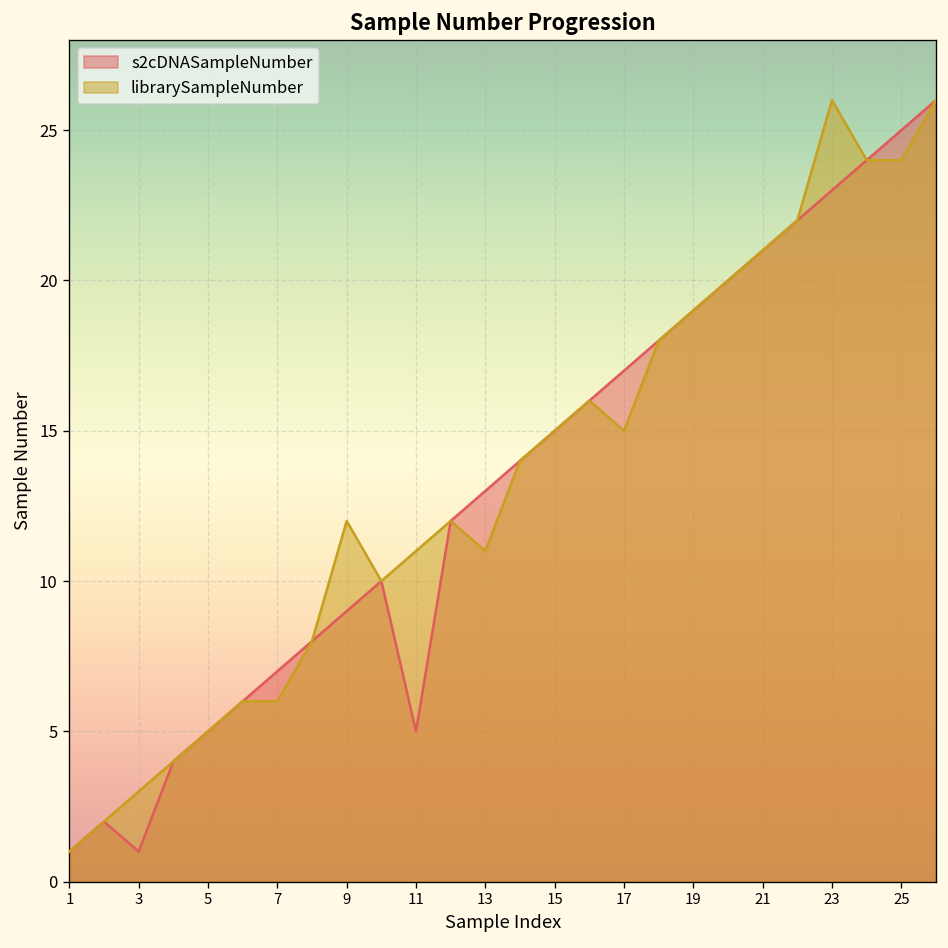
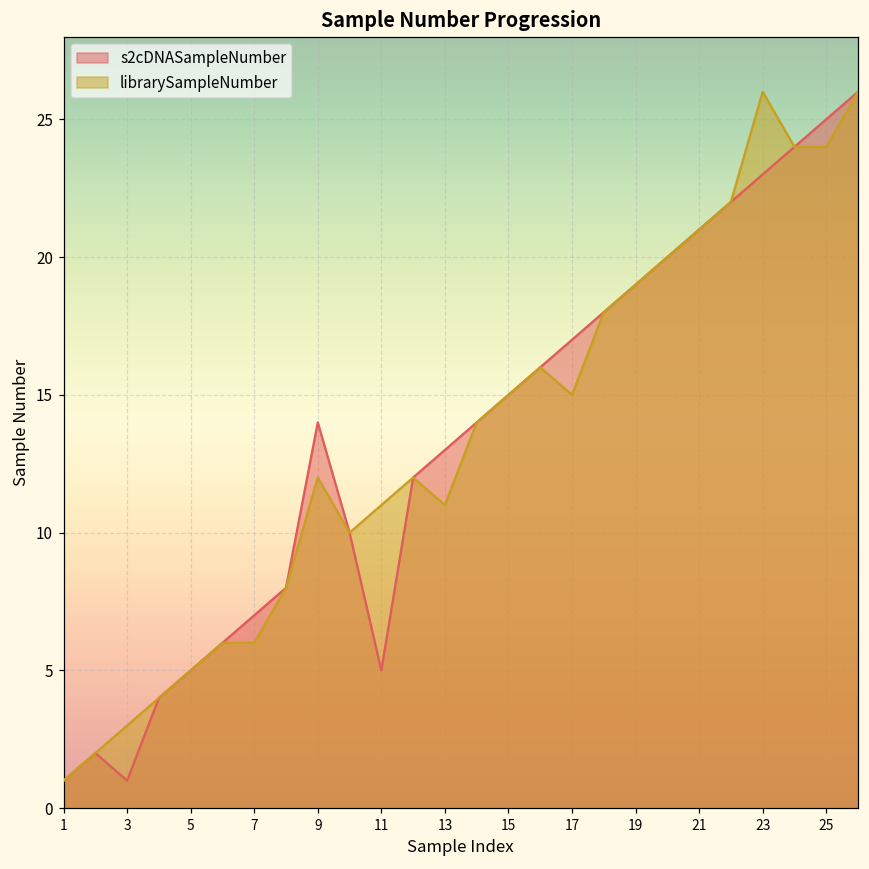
s2cDNASampleNumber, 9: 9 -> 14
